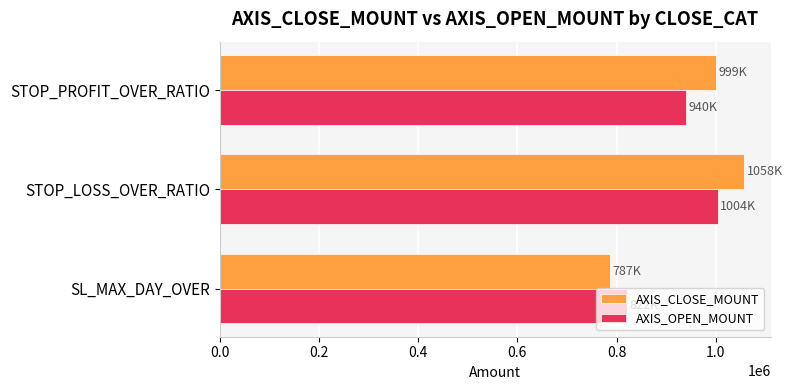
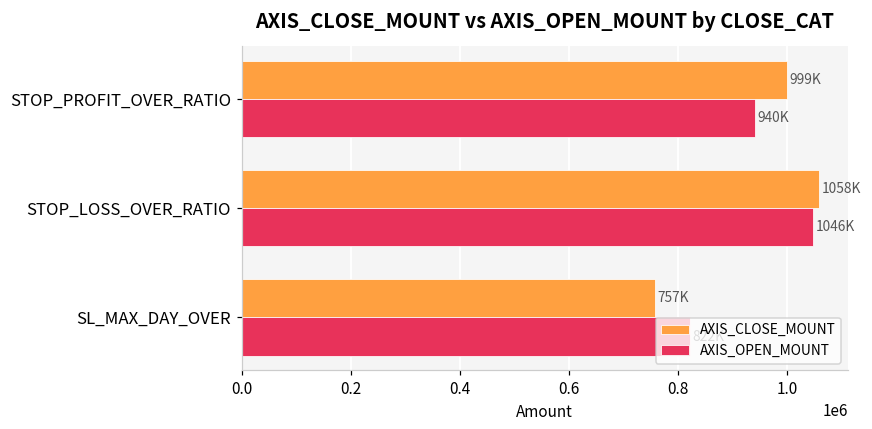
AXIS_OPEN_MOUNT, STOP_LOSS_OVER_RATIO: 1004K -> 1046K
AXIS_CLOSE_MOUNT, SL_MAX_DAY_OVER: 787K -> 757K
